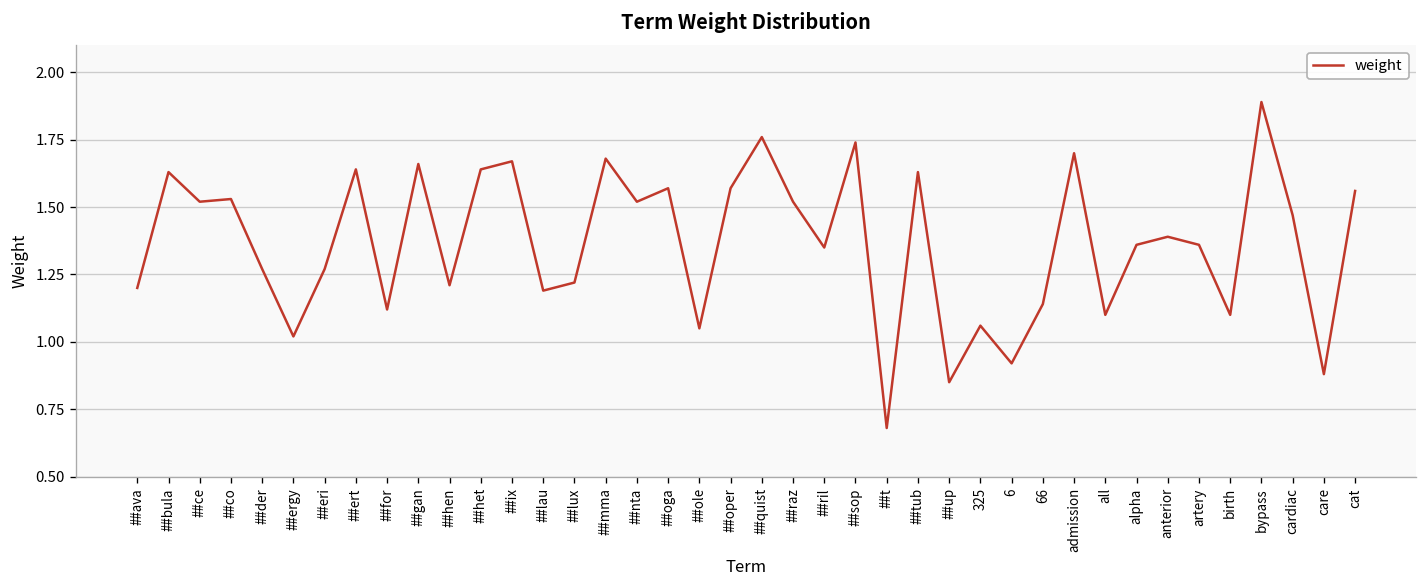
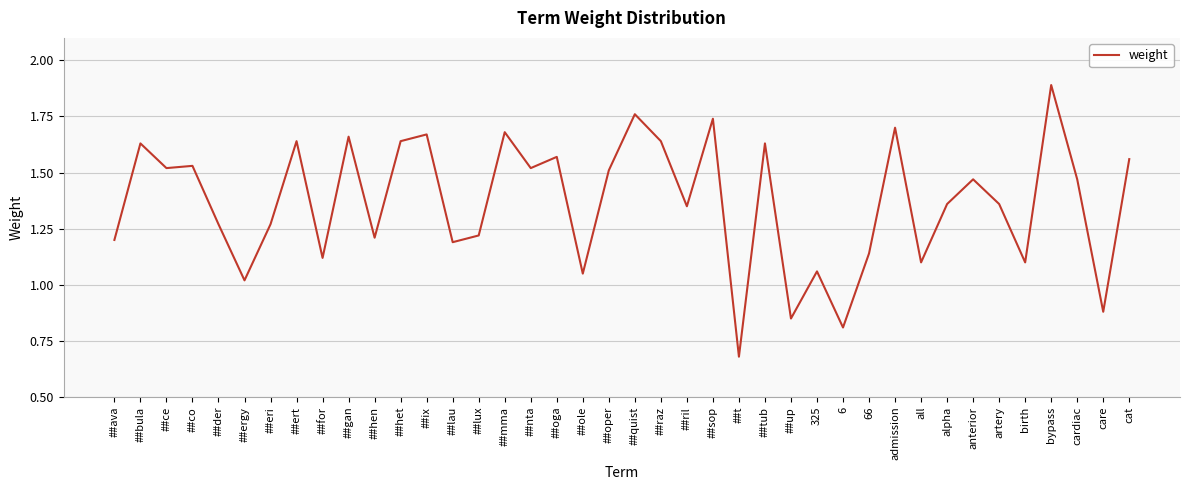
##oper: 1.57 -> 1.51
##raz: 1.52 -> 1.64
6: 0.92 -> 0.81
anterior: 1.39 -> 1.47
